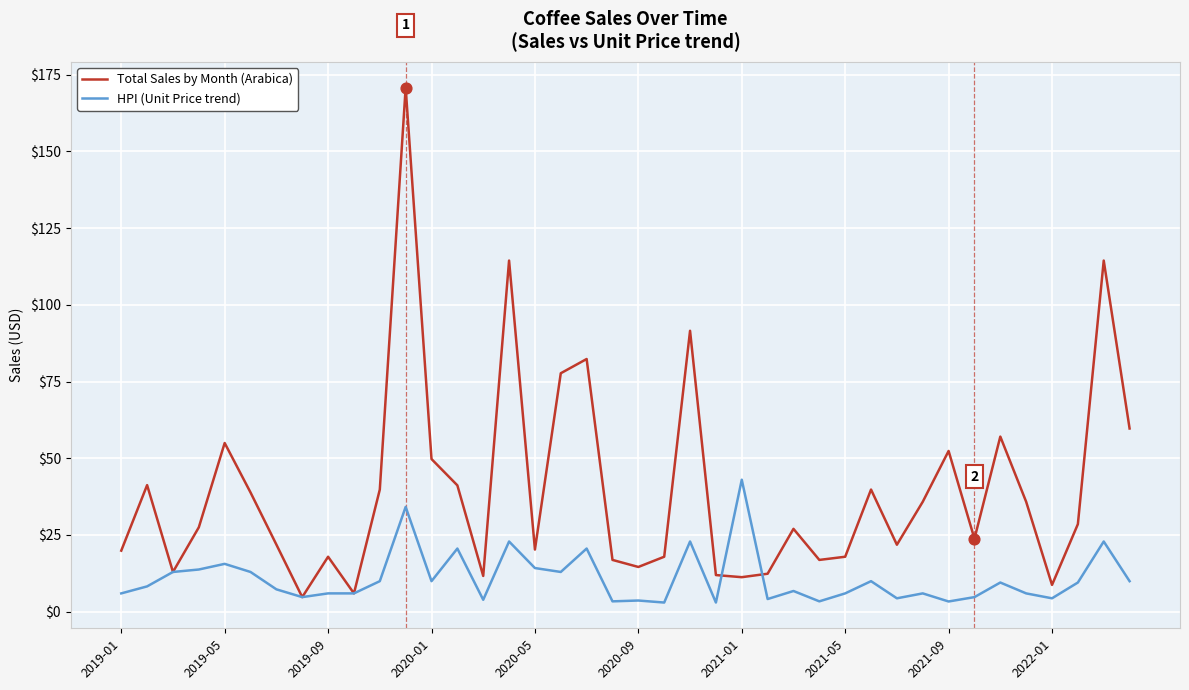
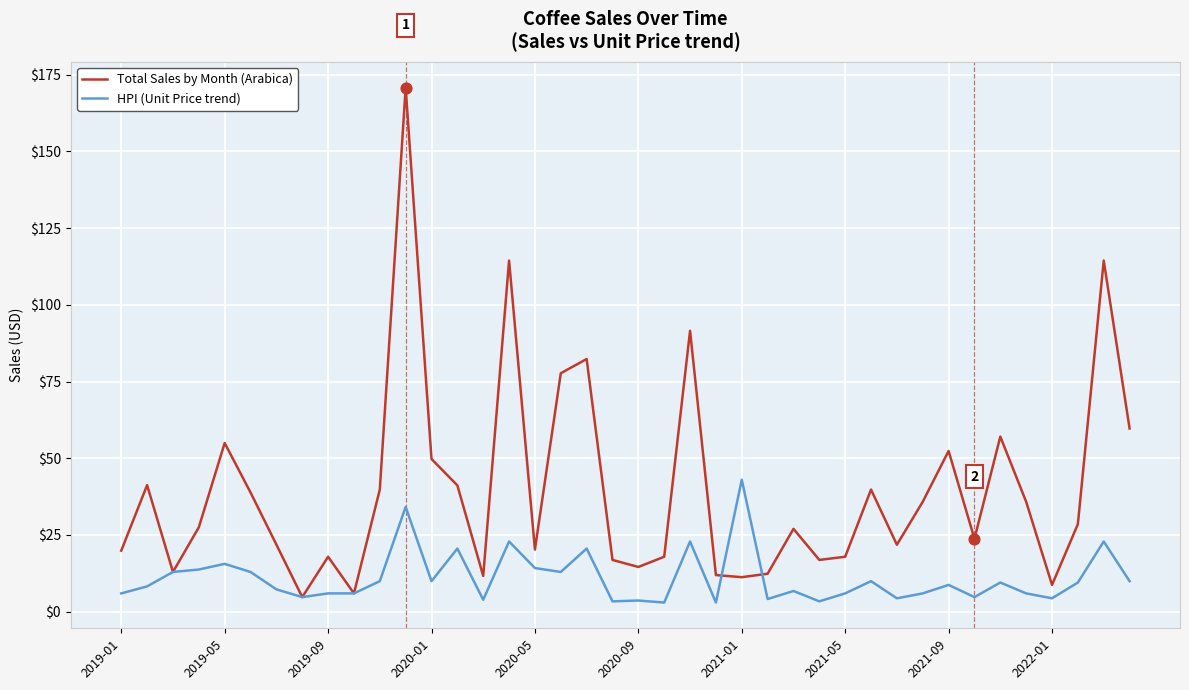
HPI (Unit Price trend), 2021-09: $3 -> $9
